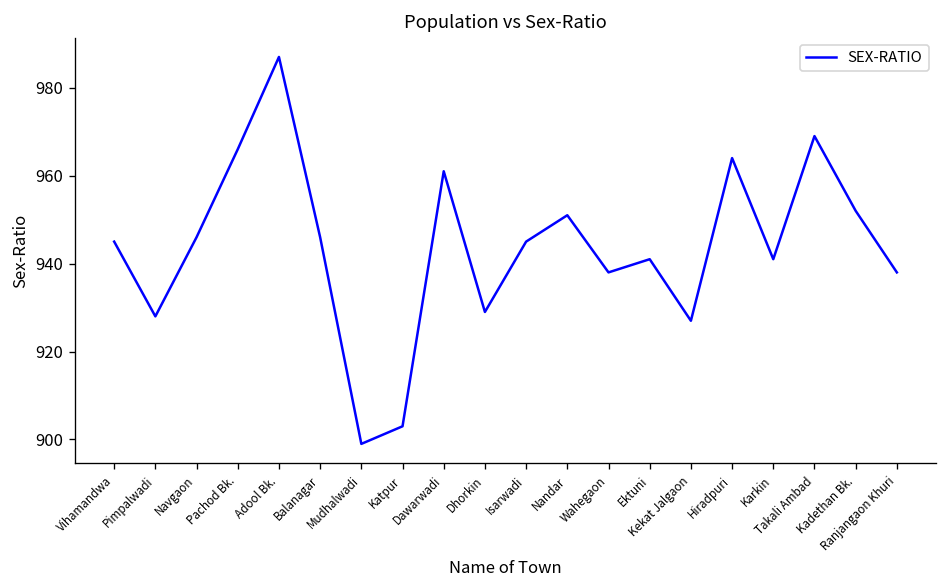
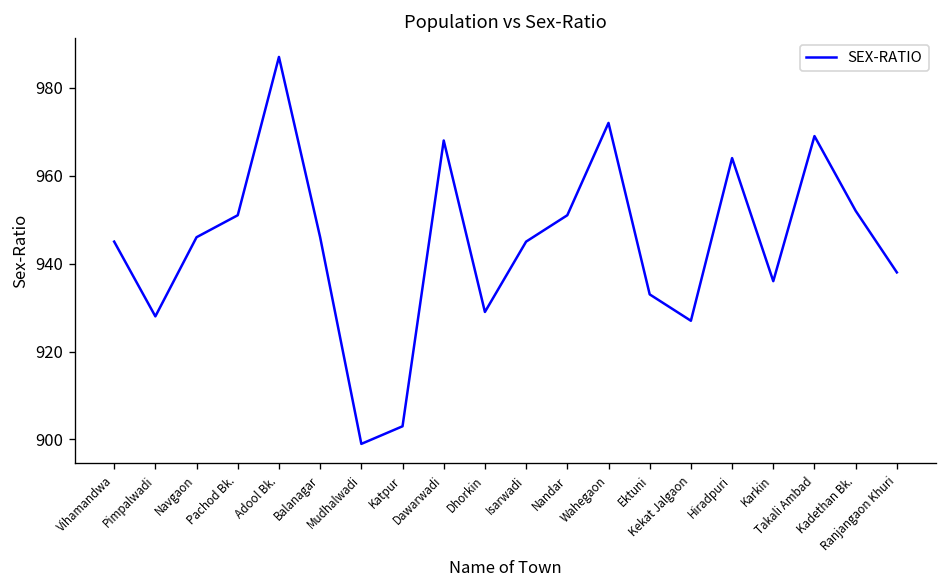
Pachod Bk.: 966 -> 951
Dawarwadi: 961 -> 968
Wahegaon: 938 -> 972
Ektuni: 941 -> 933
Karkin: 941 -> 936
